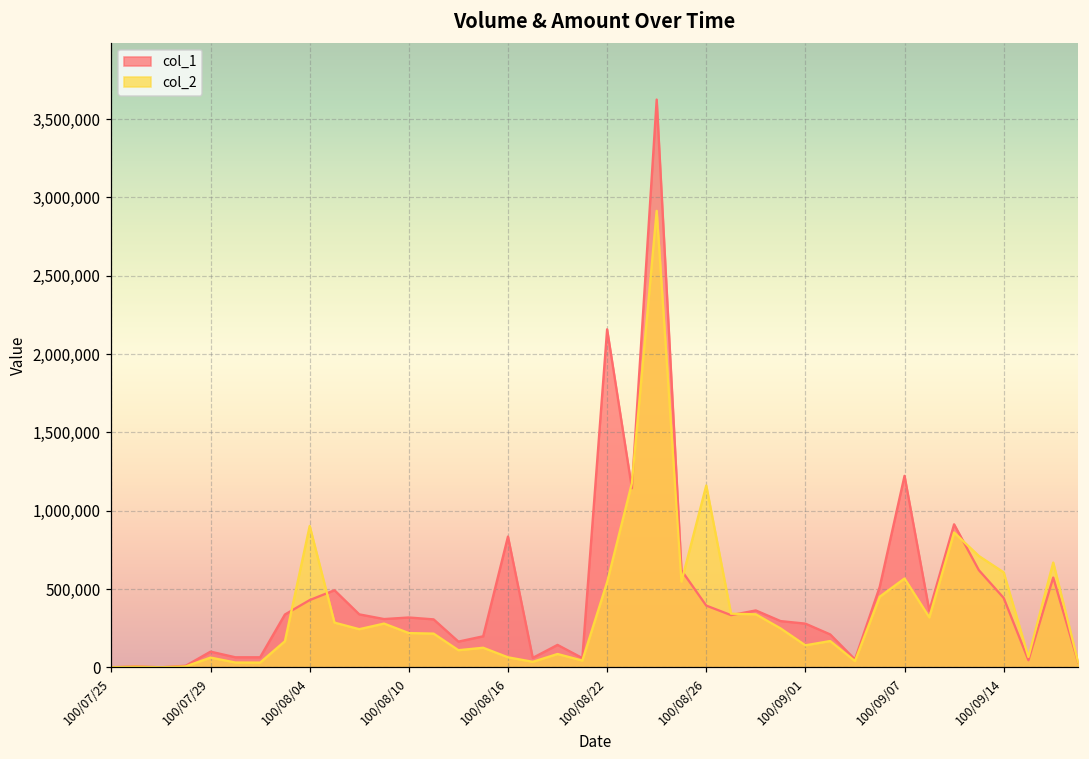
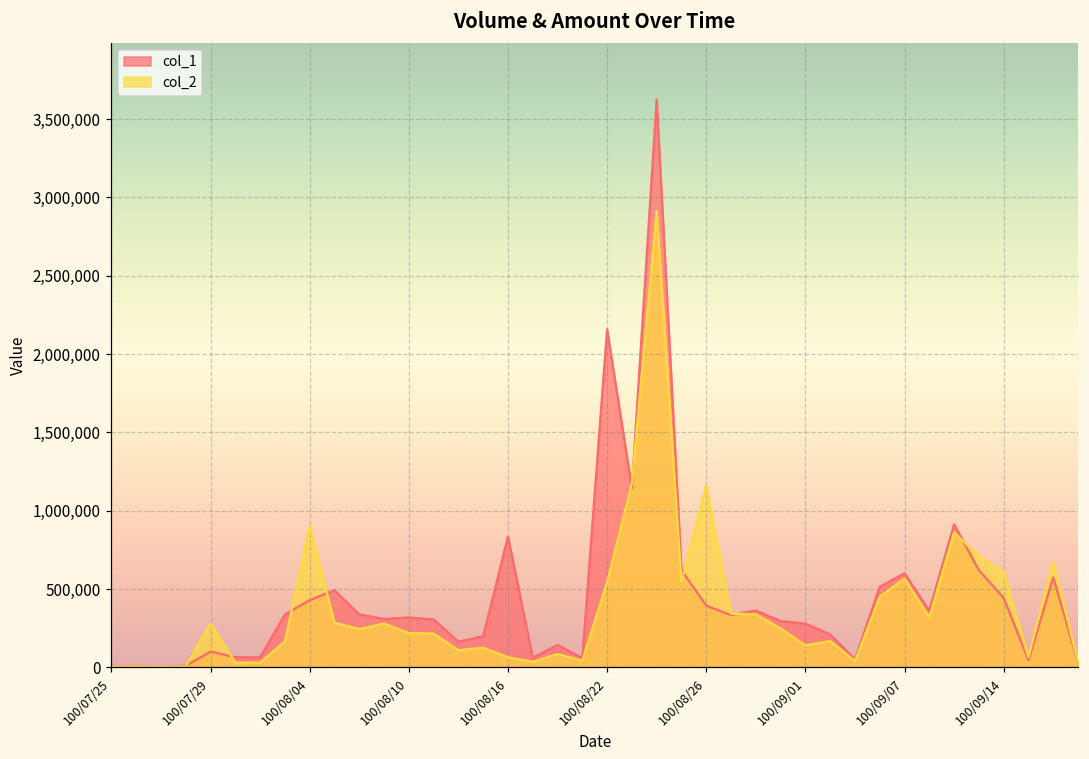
col_2, 100/07/29: 60,000 -> 280,000
col_1, 100/09/07: 1,220,000 -> 600,000
